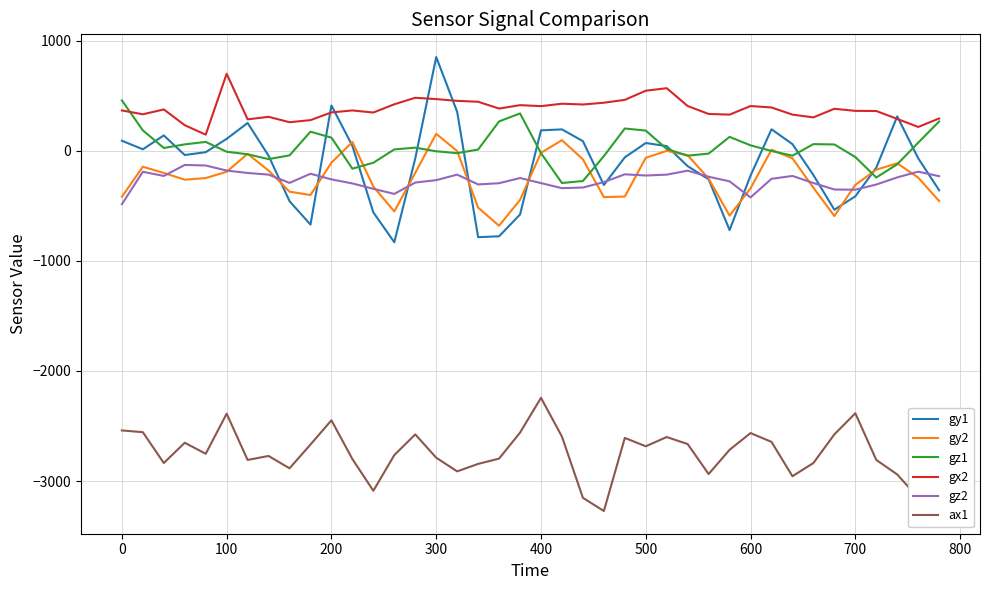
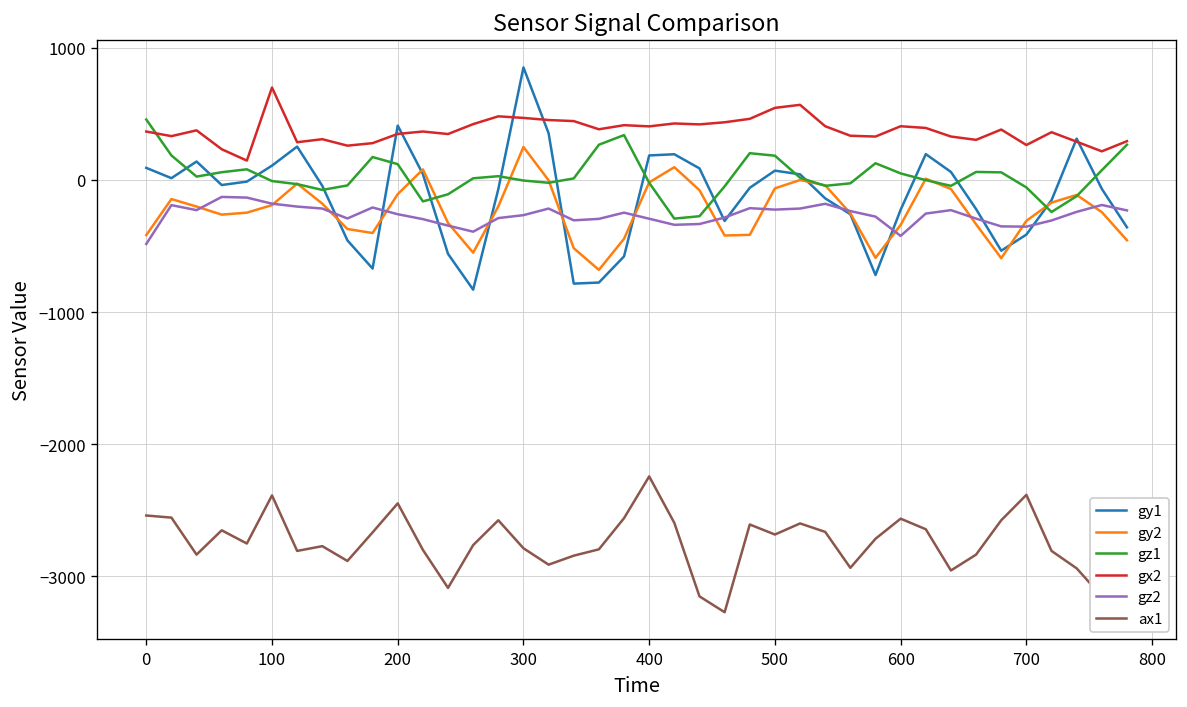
gy2, 300: 150 -> 250
gx2, 700: 360 -> 260
